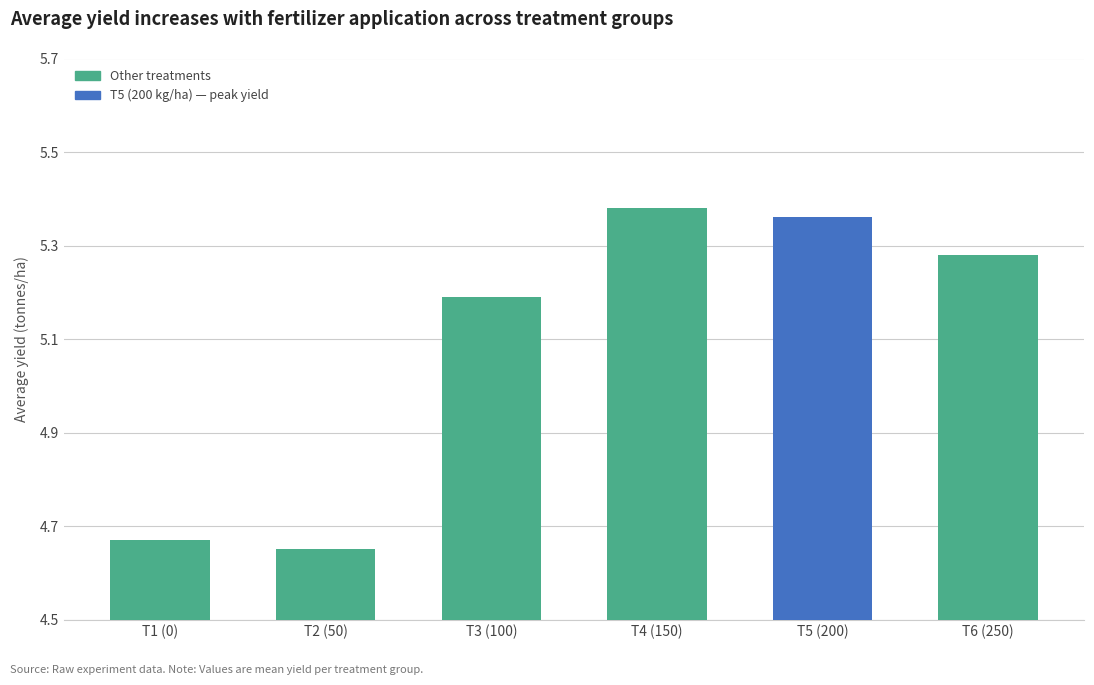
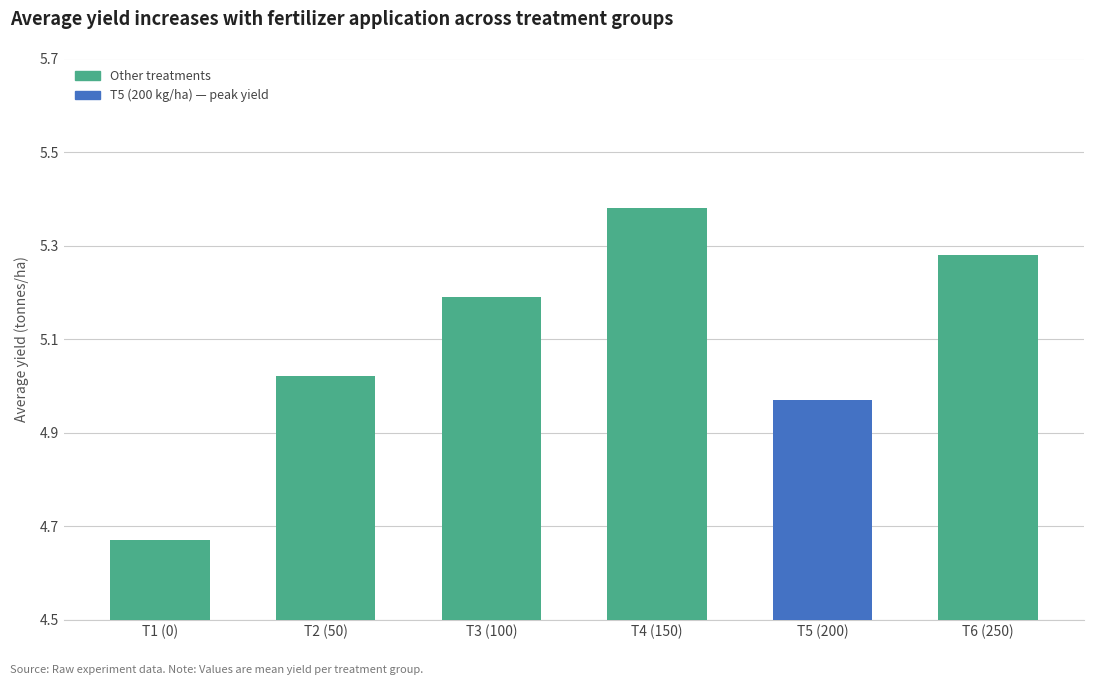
T2 (50): 4.65 -> 5.02
T5 (200): 5.36 -> 4.97
